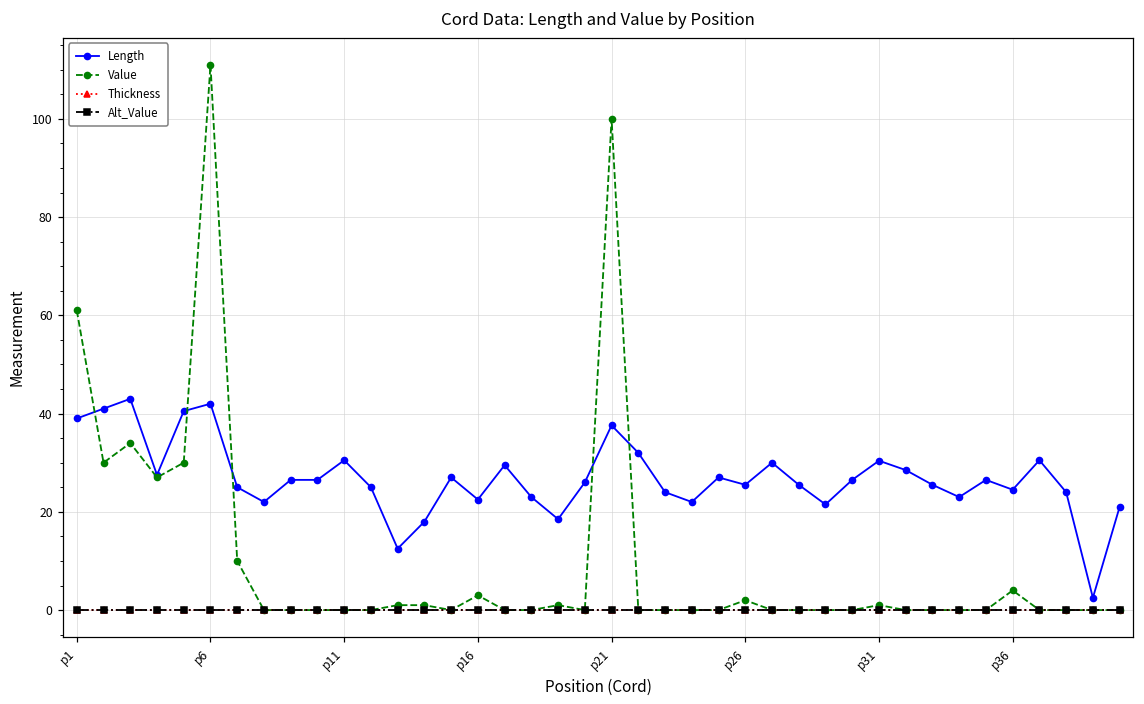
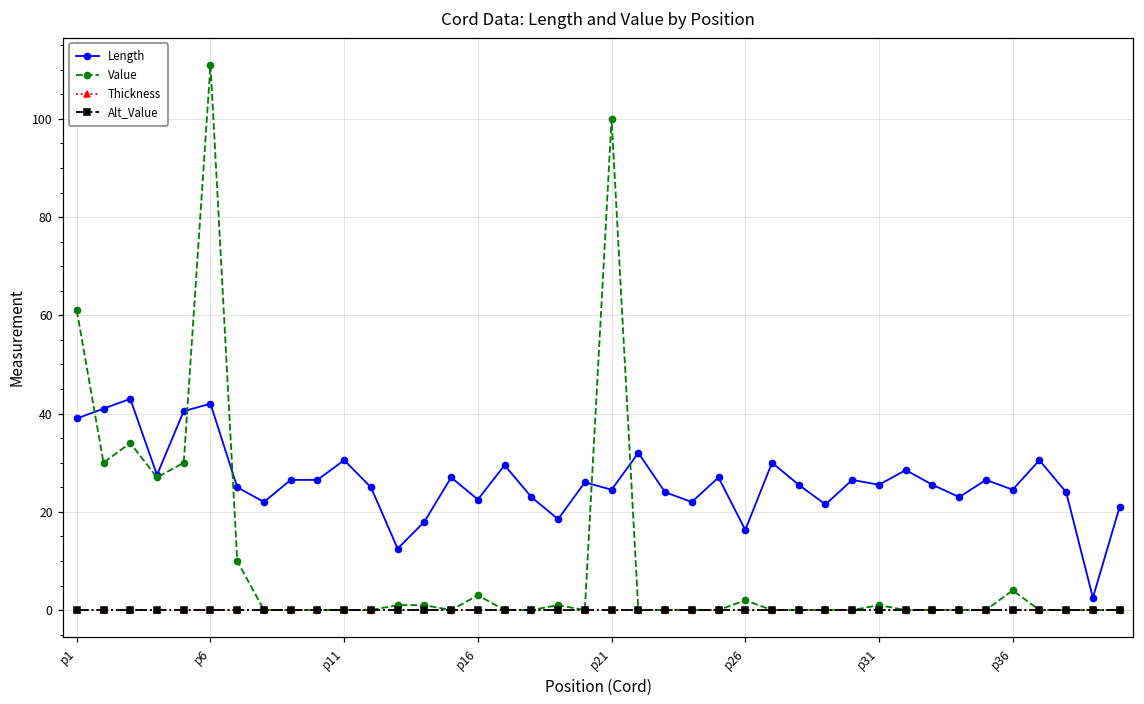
Length, p21: 38 -> 25
Length, p26: 26 -> 16
Length, p31: 30 -> 26
